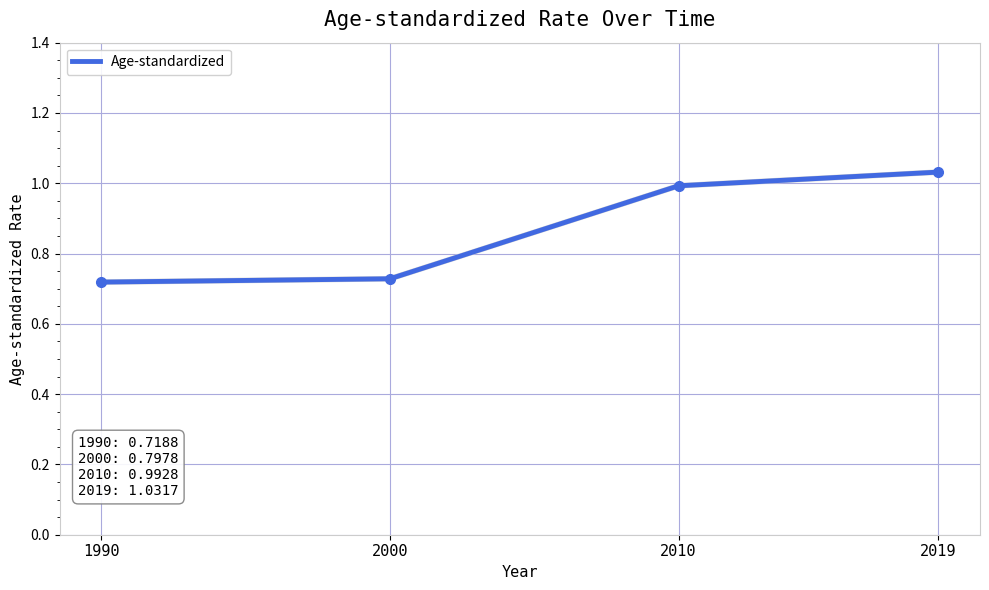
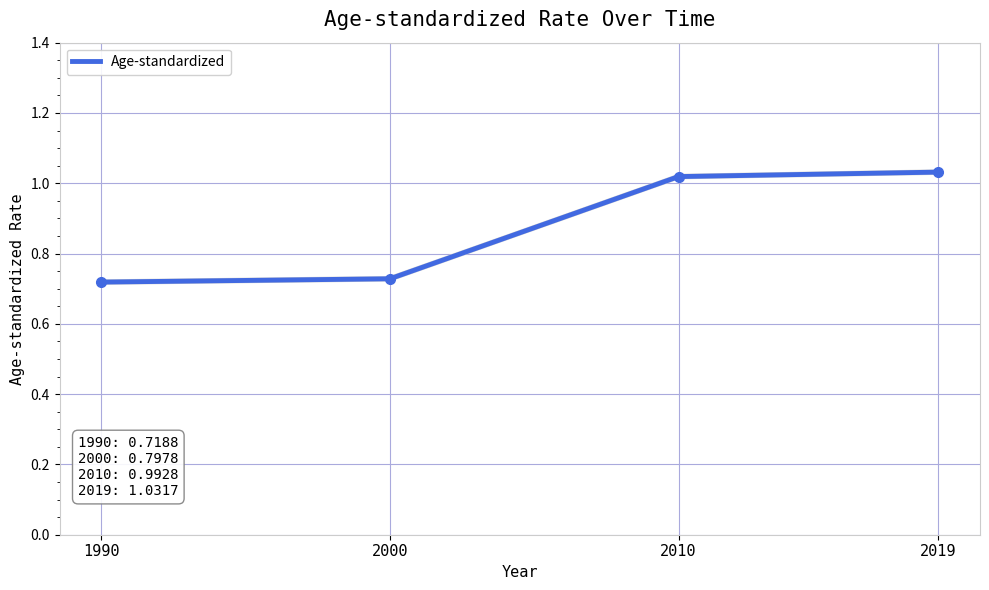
2010: 0.99 -> 1.02
